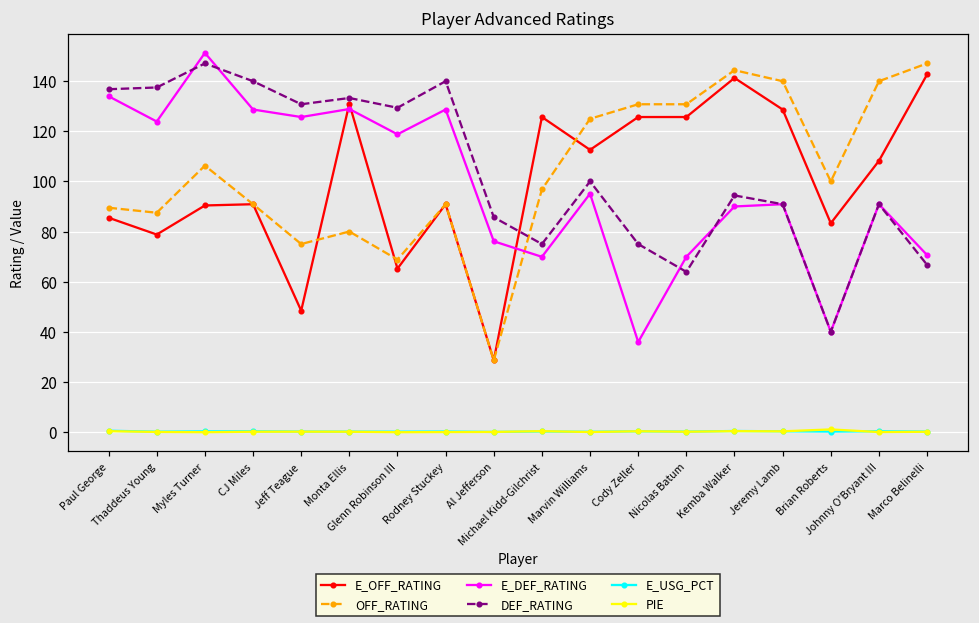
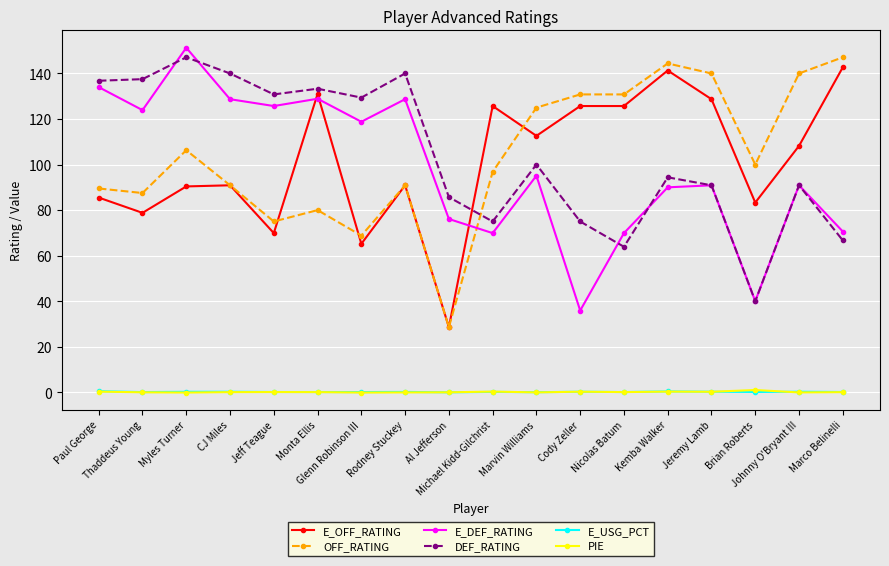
E_OFF_RATING, Jeff Teague: 48 -> 70
